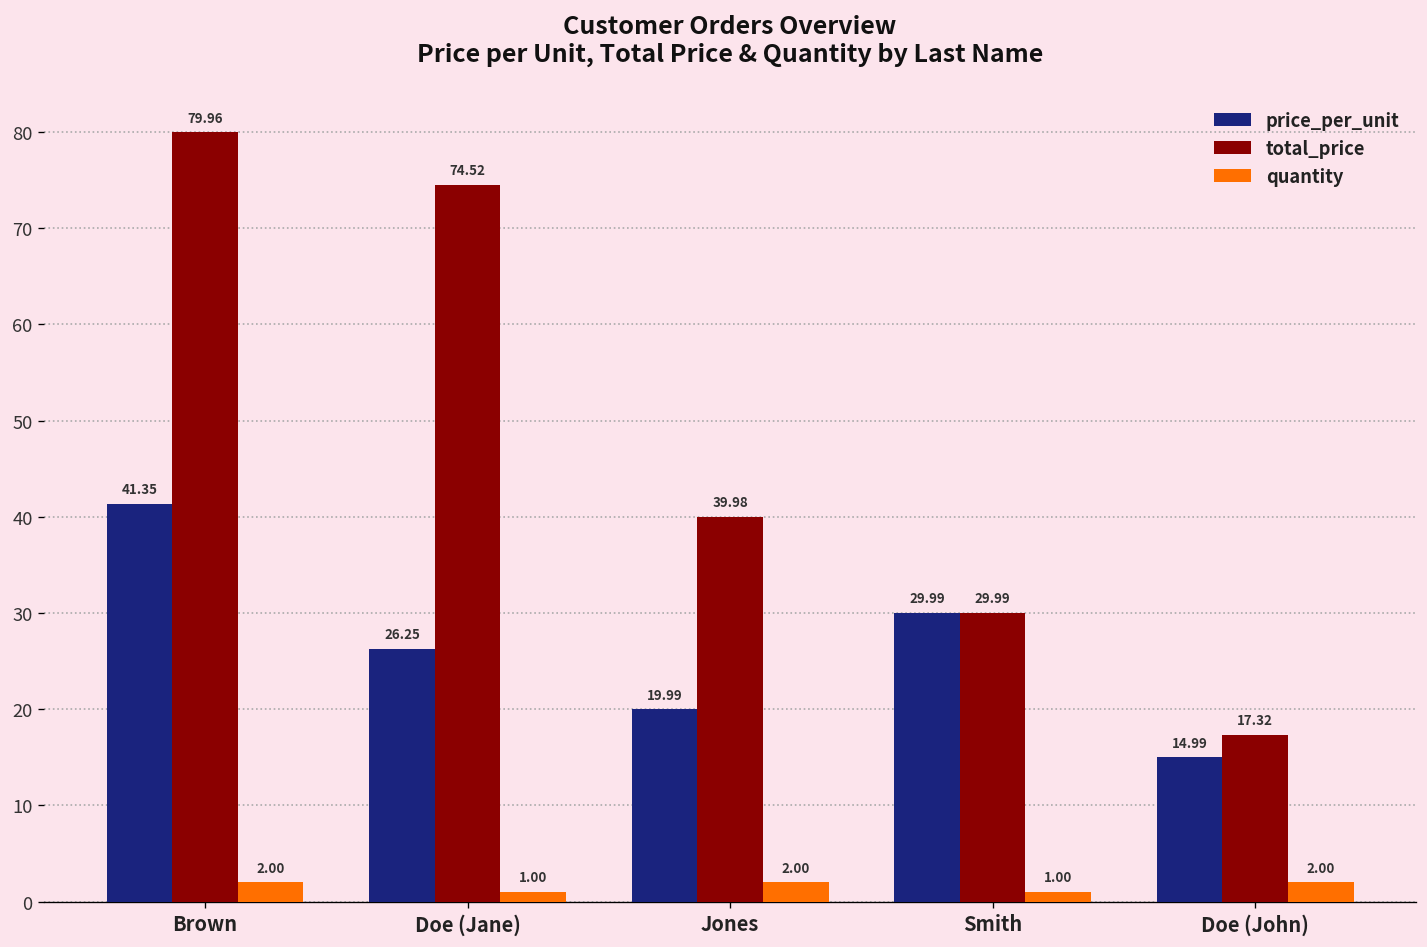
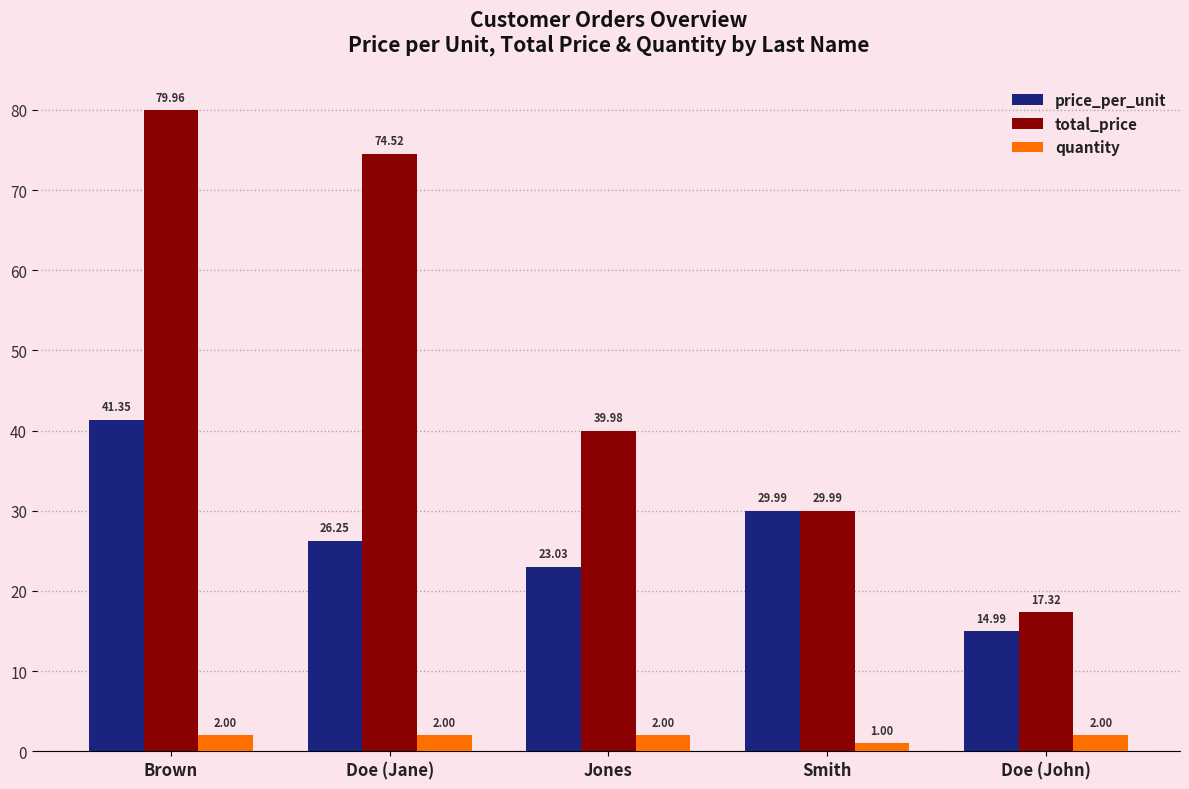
quantity, Doe (Jane): 1.00 -> 2.00
price_per_unit, Jones: 19.99 -> 23.03
